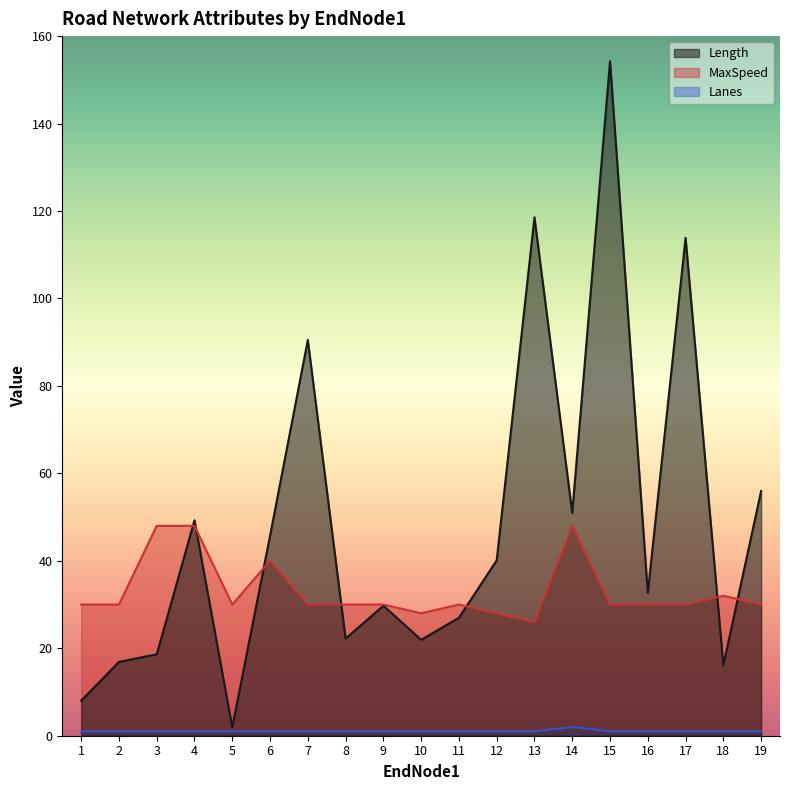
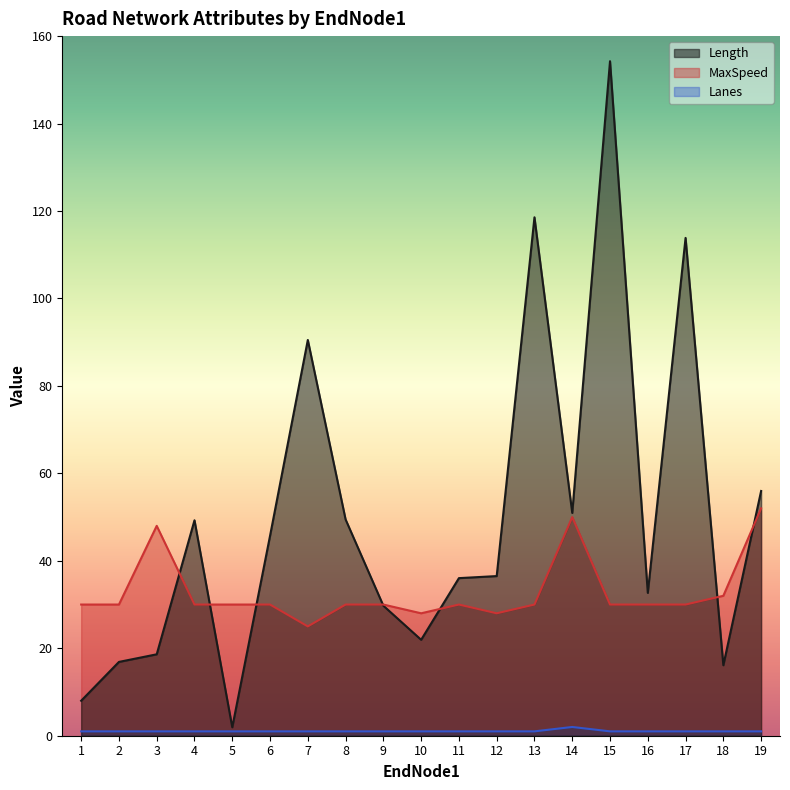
MaxSpeed, 4: 48 -> 30
MaxSpeed, 6: 40 -> 30
MaxSpeed, 7: 30 -> 25
Length, 8: 22 -> 49
Length, 11: 27 -> 36
Length, 12: 40 -> 37
MaxSpeed, 13: 26 -> 30
MaxSpeed, 14: 48 -> 50
MaxSpeed, 19: 30 -> 52
